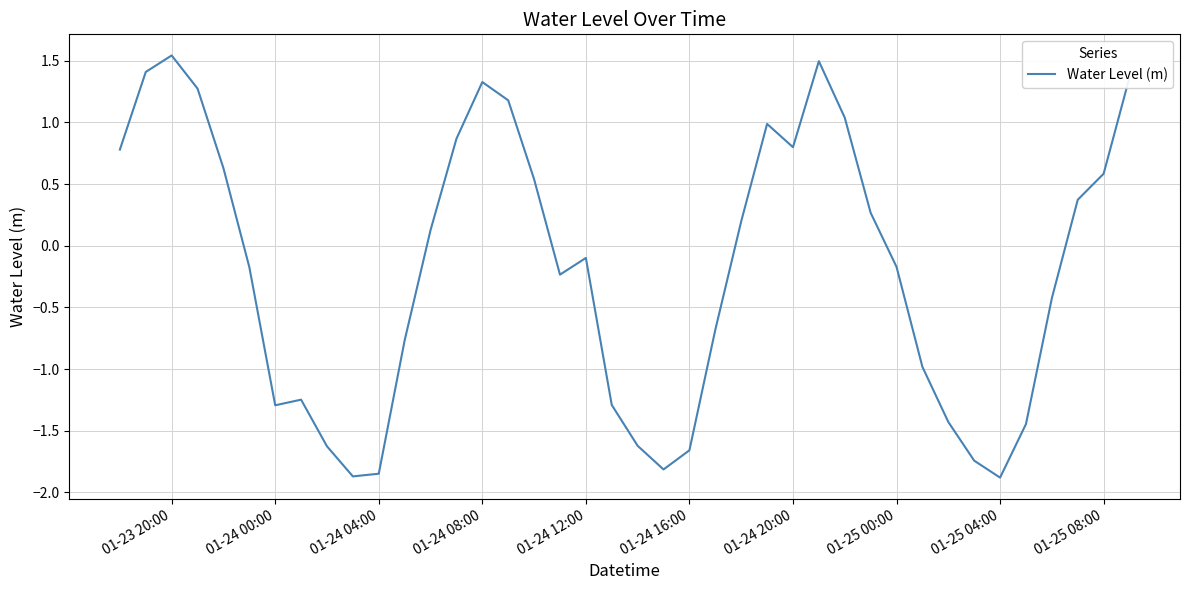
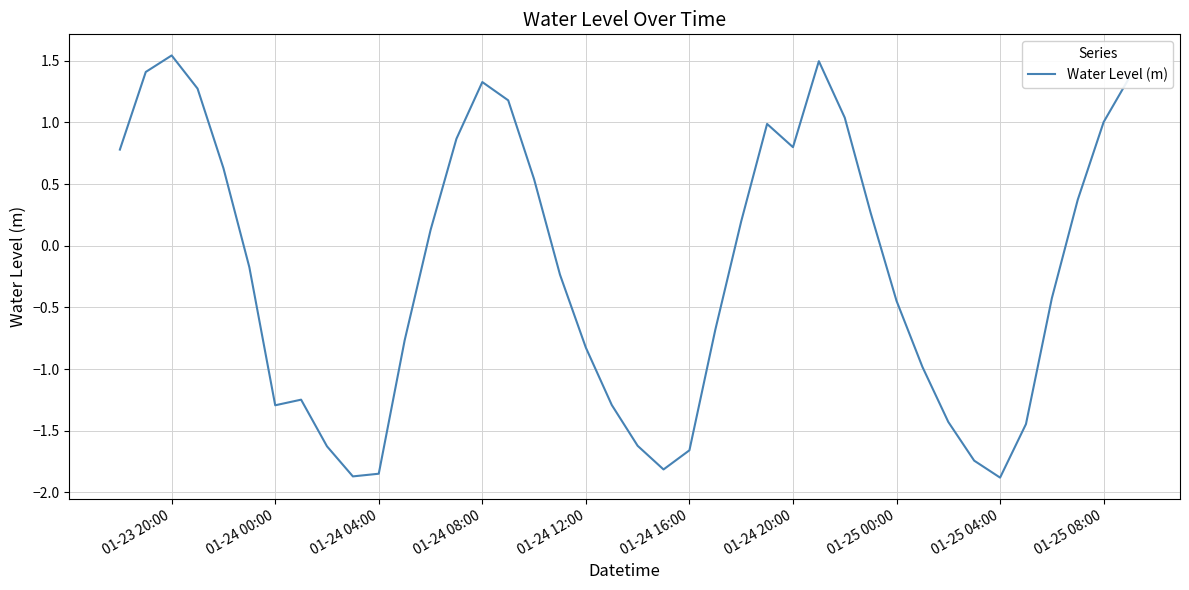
01-24 12:00: -0.10 -> -0.83
01-25 00:00: -0.17 -> -0.45
01-25 08:00: 0.58 -> 1.00
